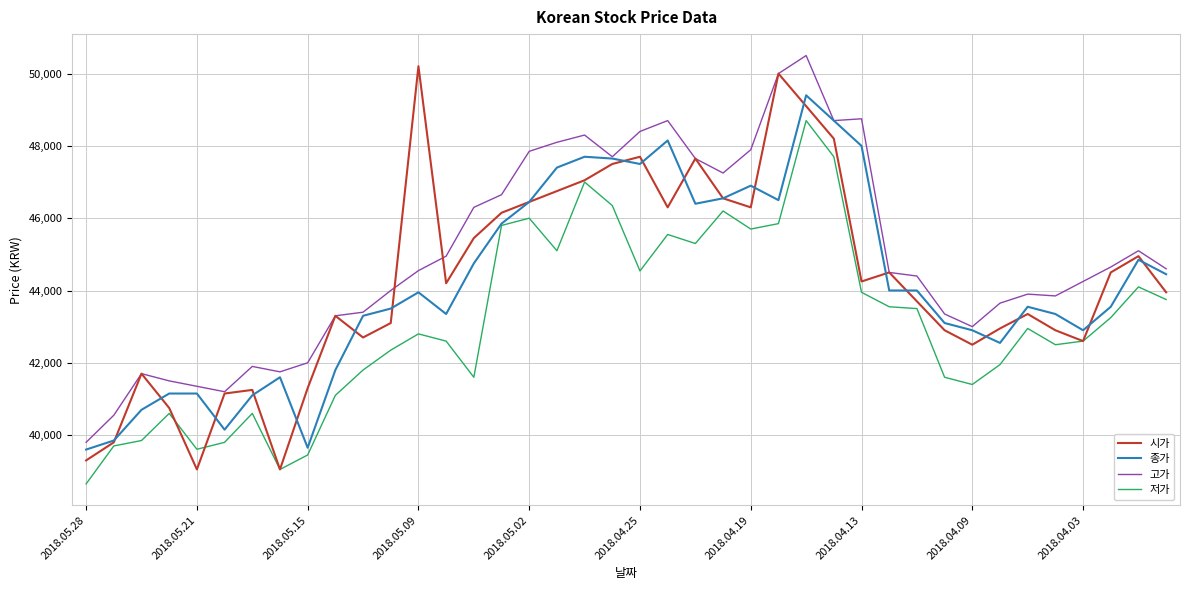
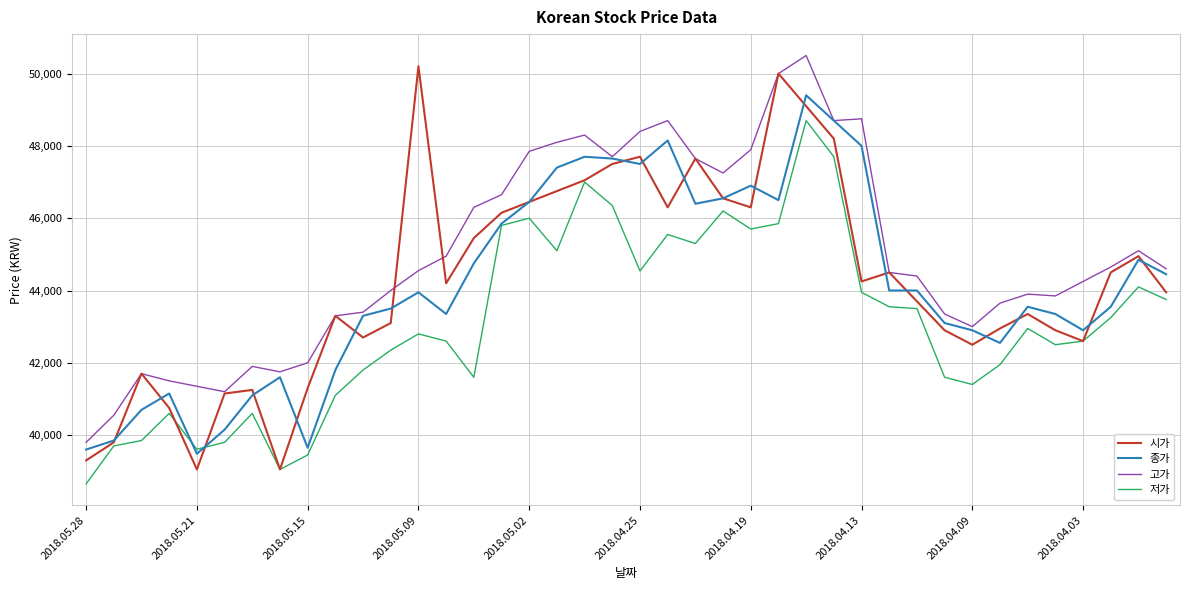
종가, 2018.05.21: 41,200 -> 39,500
